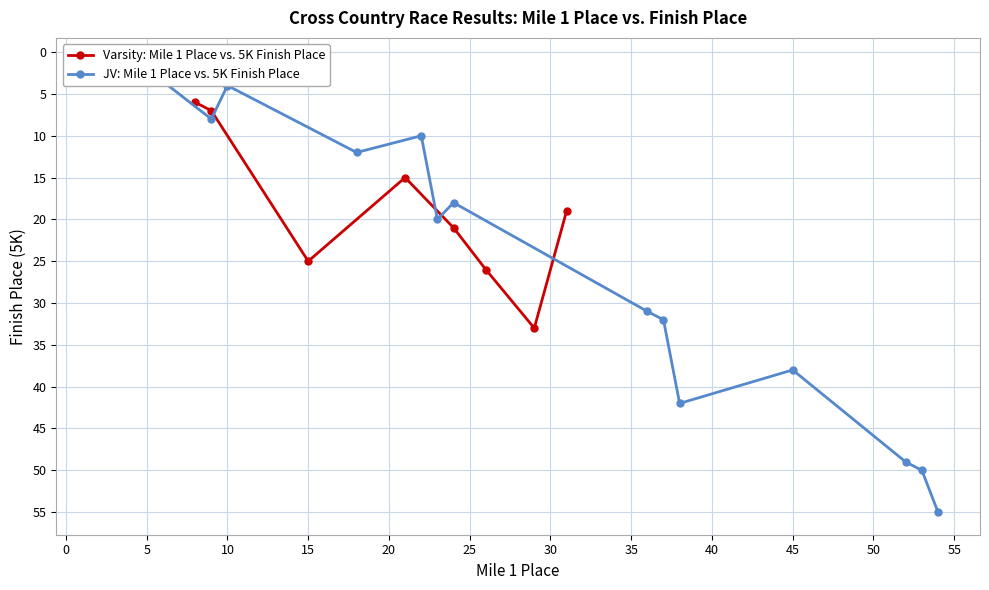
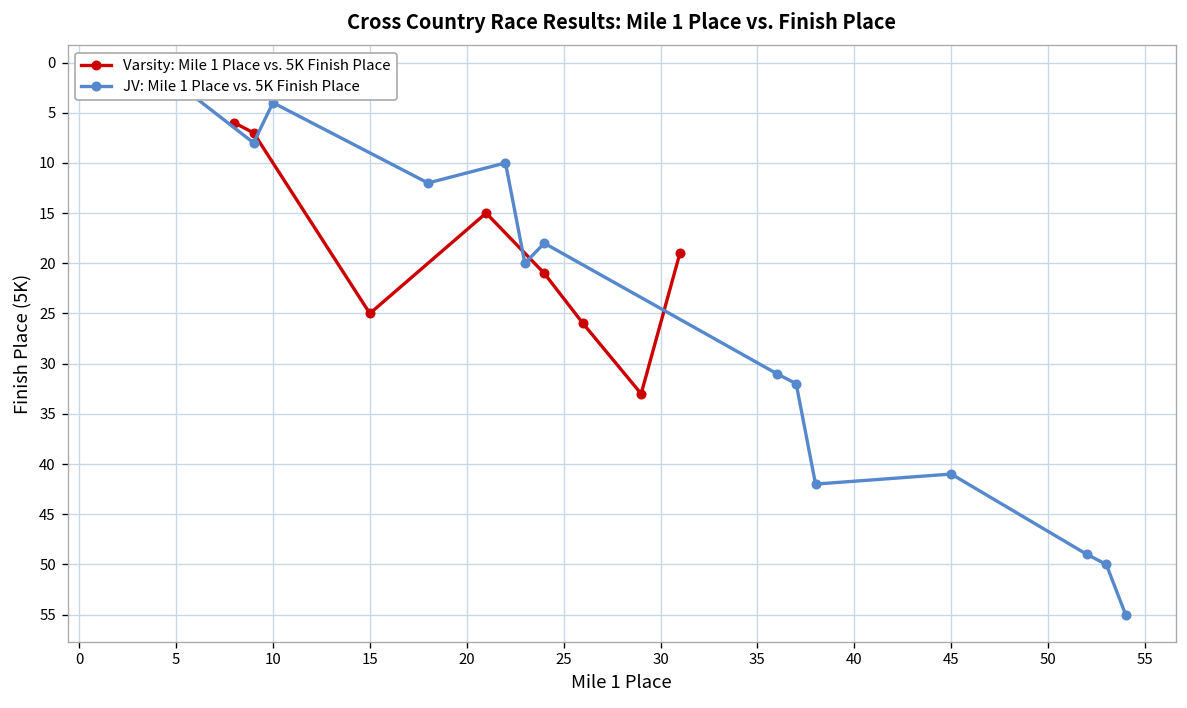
JV: Mile 1 Place vs. 5K Finish Place, 45: 38 -> 41
